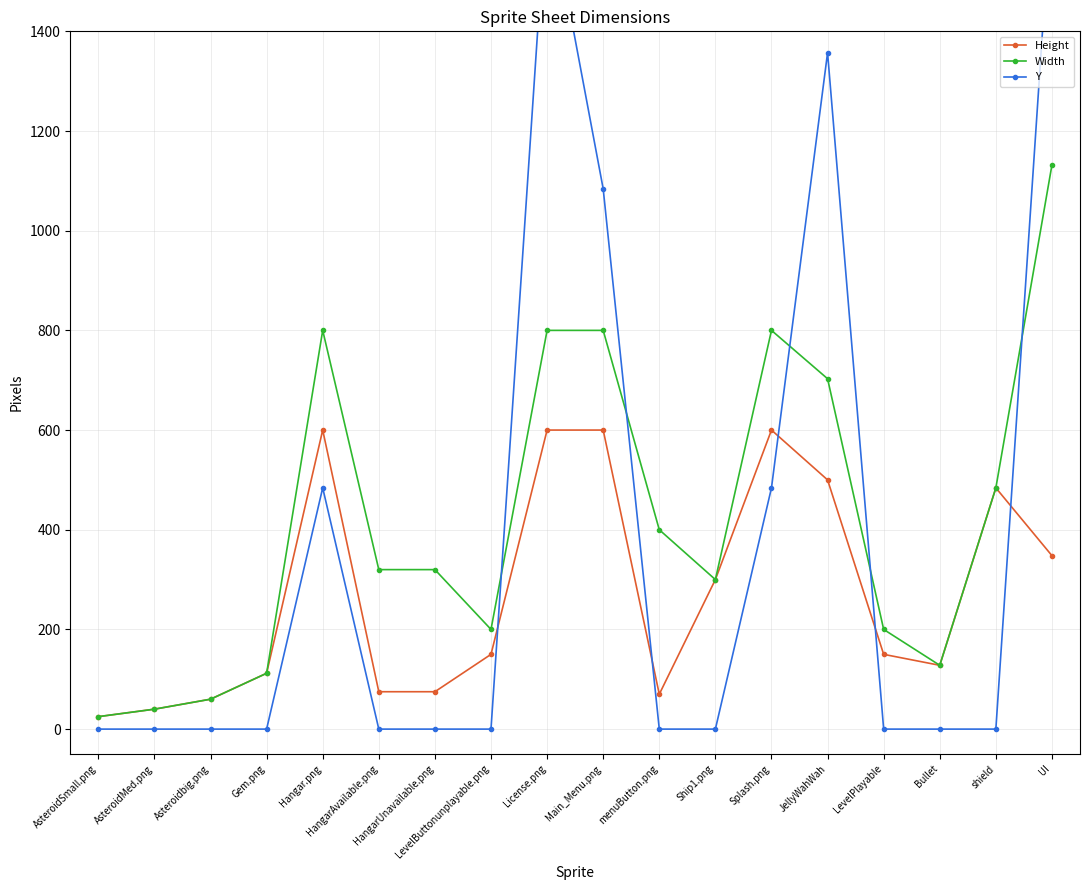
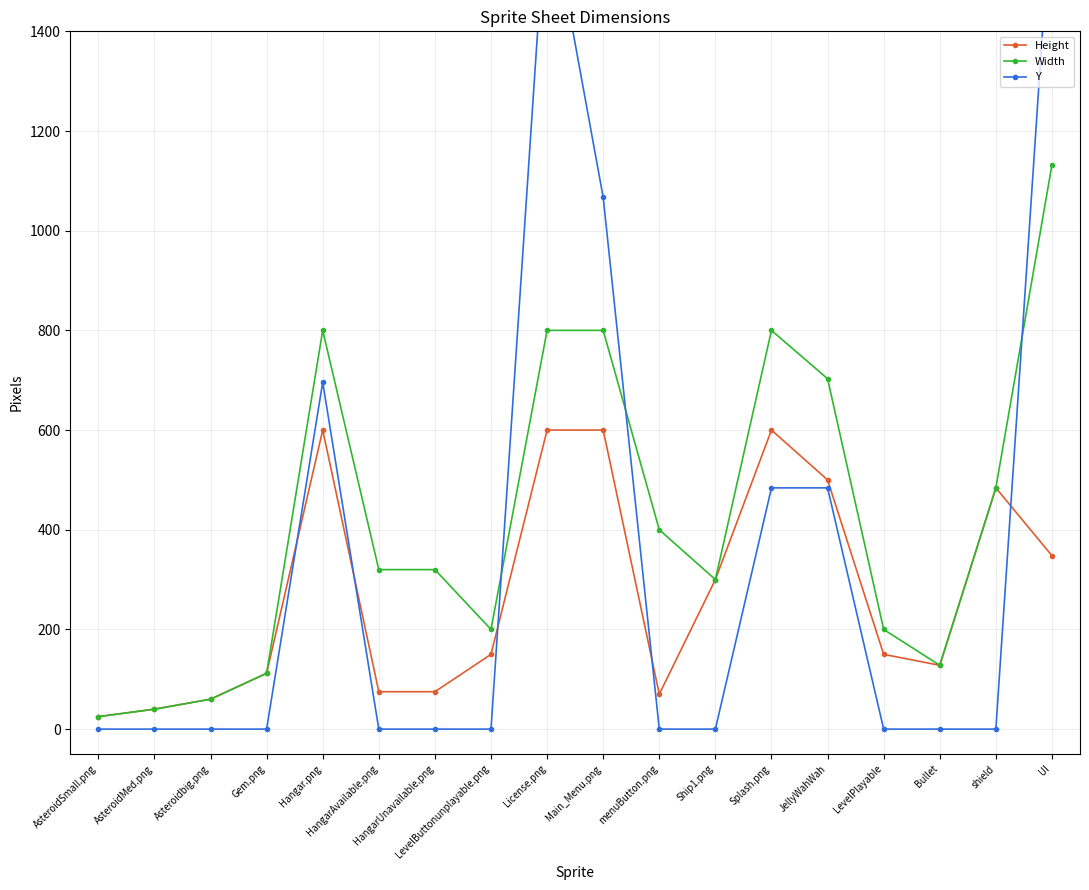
Y, Hangar.png: 480 -> 700
Y, Main_Menu.png: 1080 -> 1070
Y, JellyWahWah: 1360 -> 480
